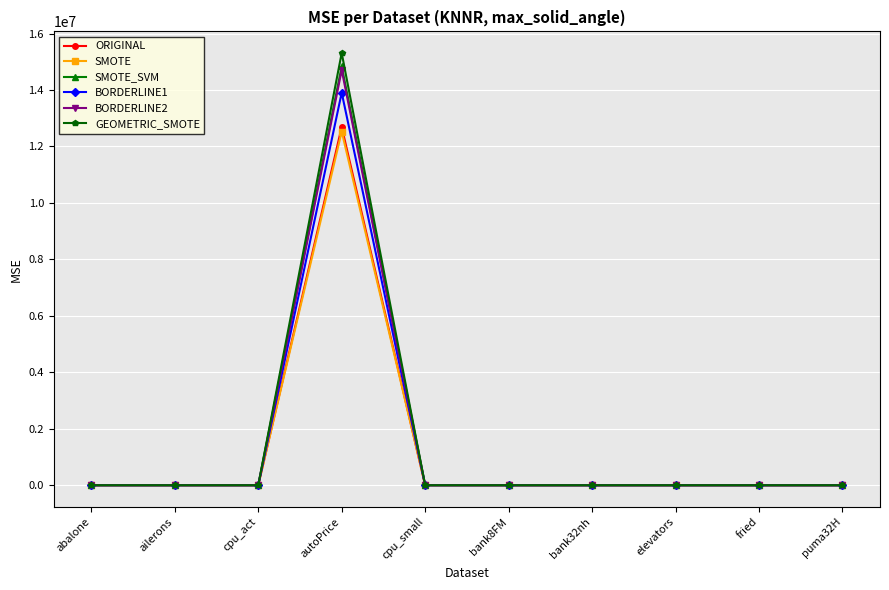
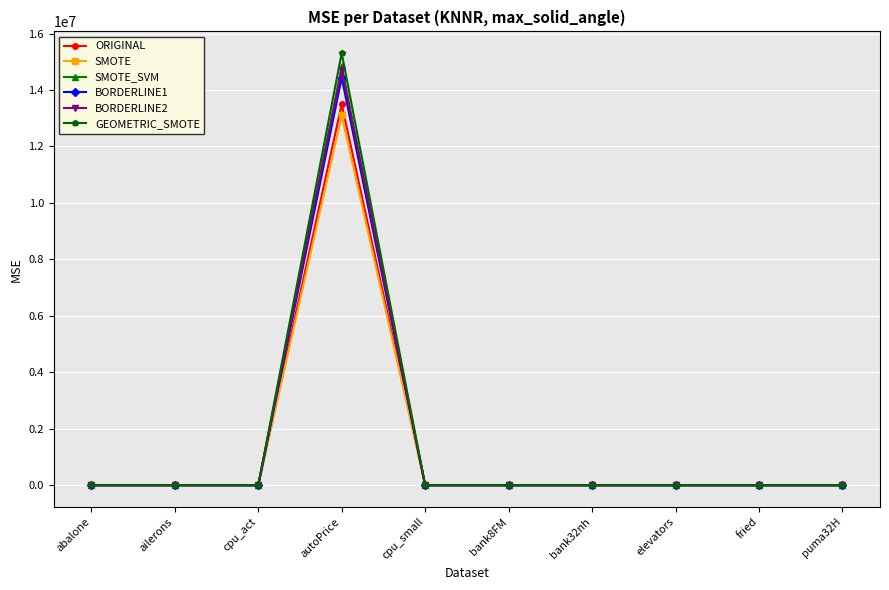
ORIGINAL, autoPrice: 12700000 -> 13500000
SMOTE, autoPrice: 12500000 -> 13100000
BORDERLINE1, autoPrice: 13900000 -> 14400000
